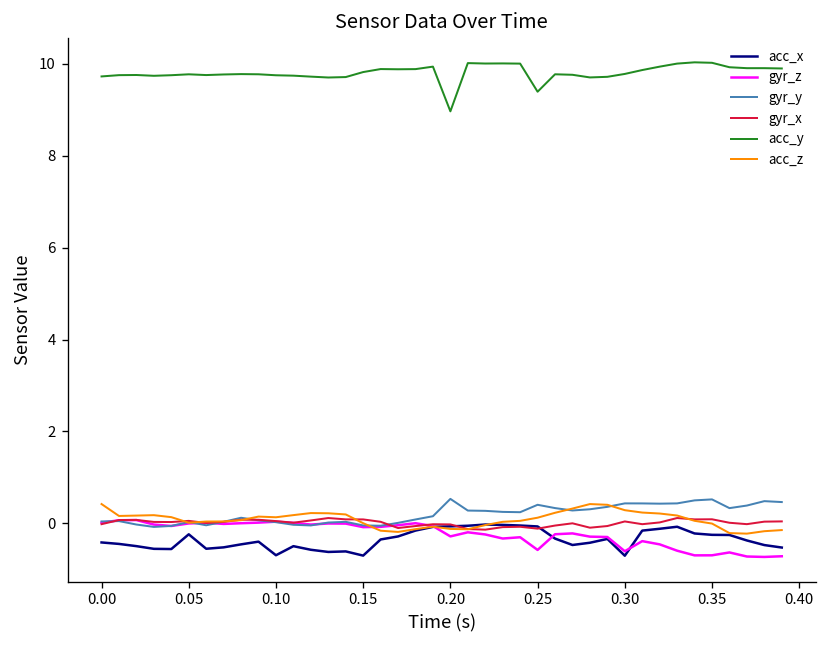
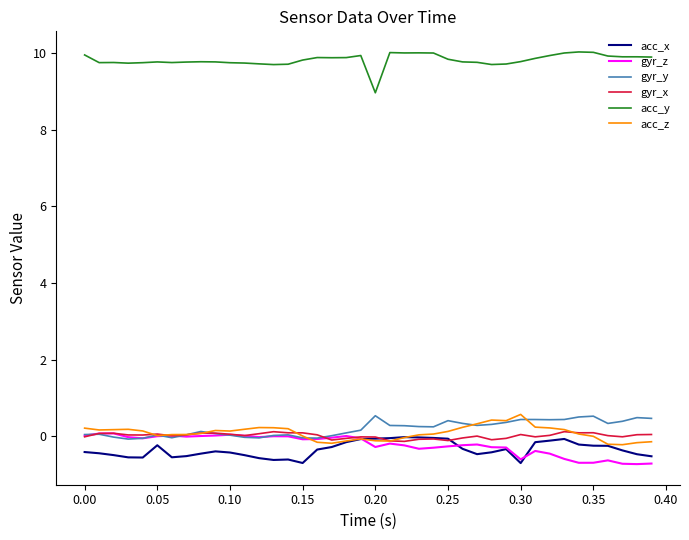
acc_y, 0.00: 9.7 -> 10.0
acc_z, 0.00: 0.4 -> 0.2
acc_x, 0.10: -0.7 -> -0.4
gyr_z, 0.25: -0.6 -> -0.3
acc_y, 0.25: 9.4 -> 9.8
acc_z, 0.30: 0.3 -> 0.6
